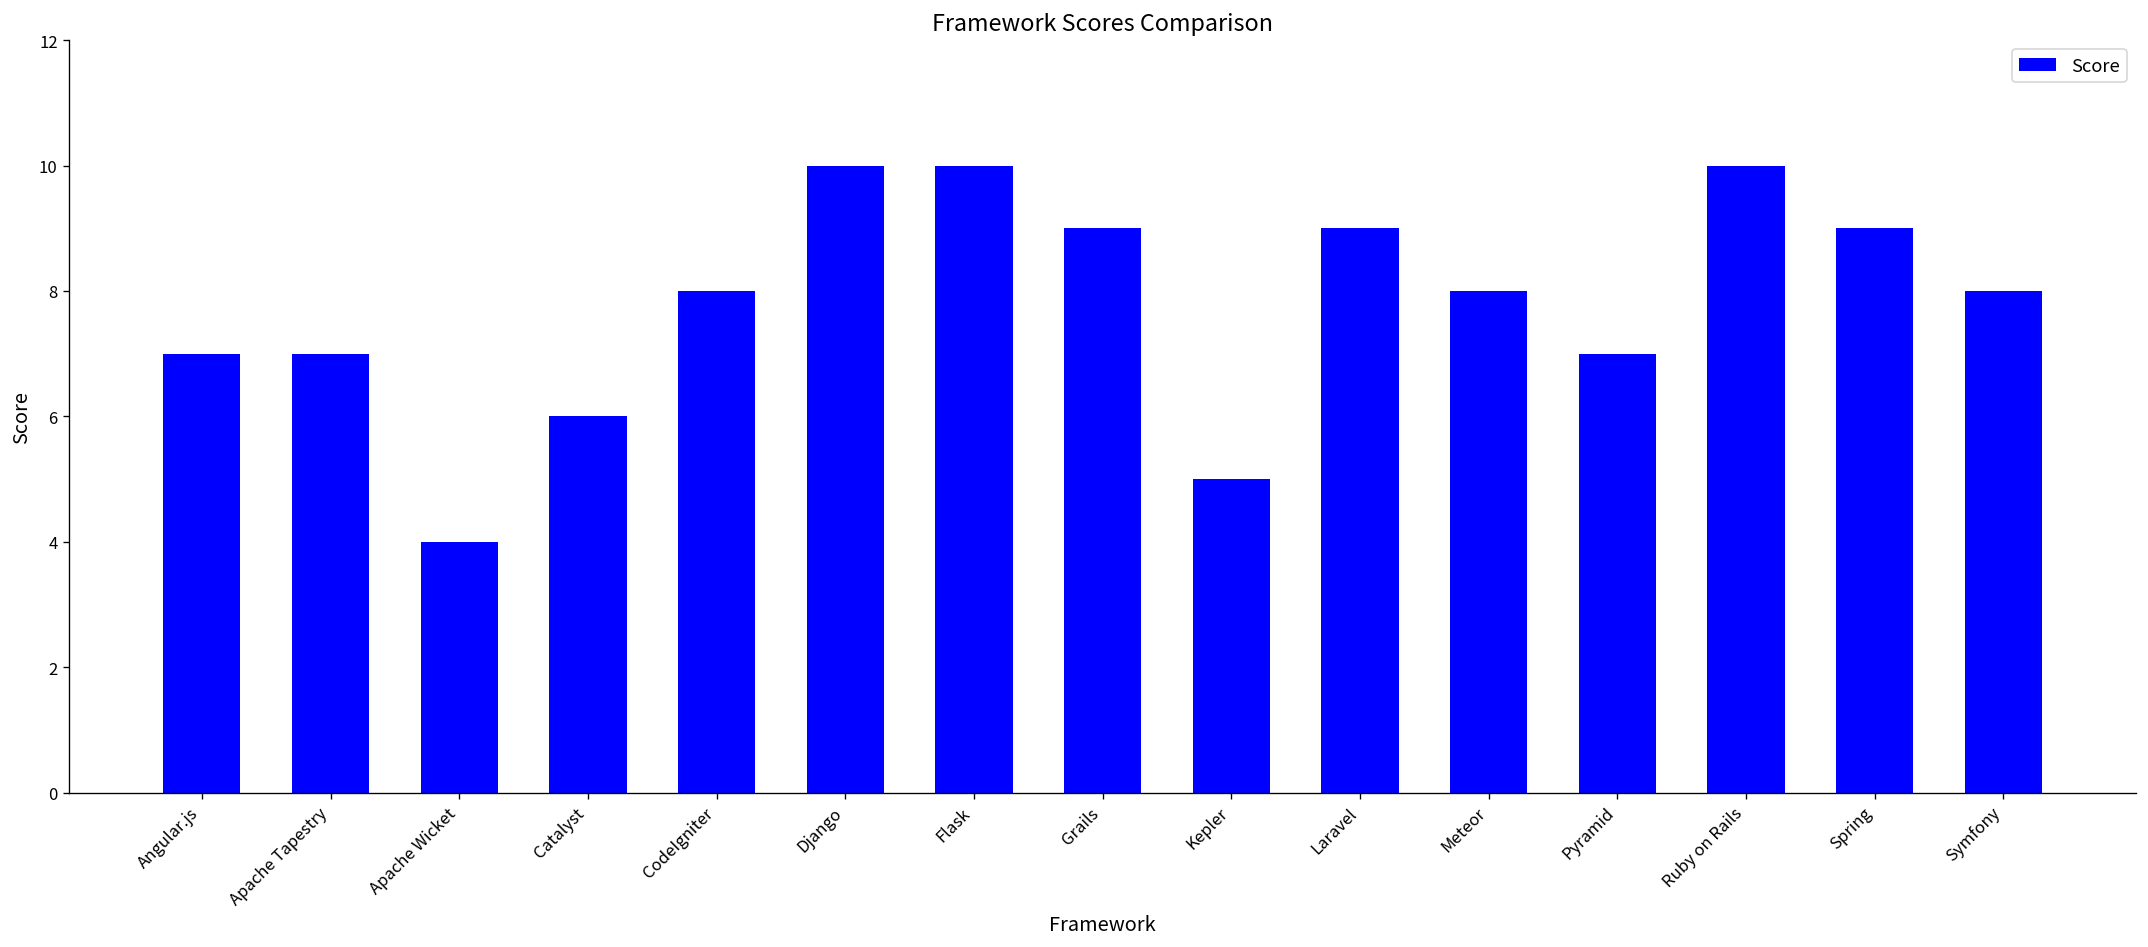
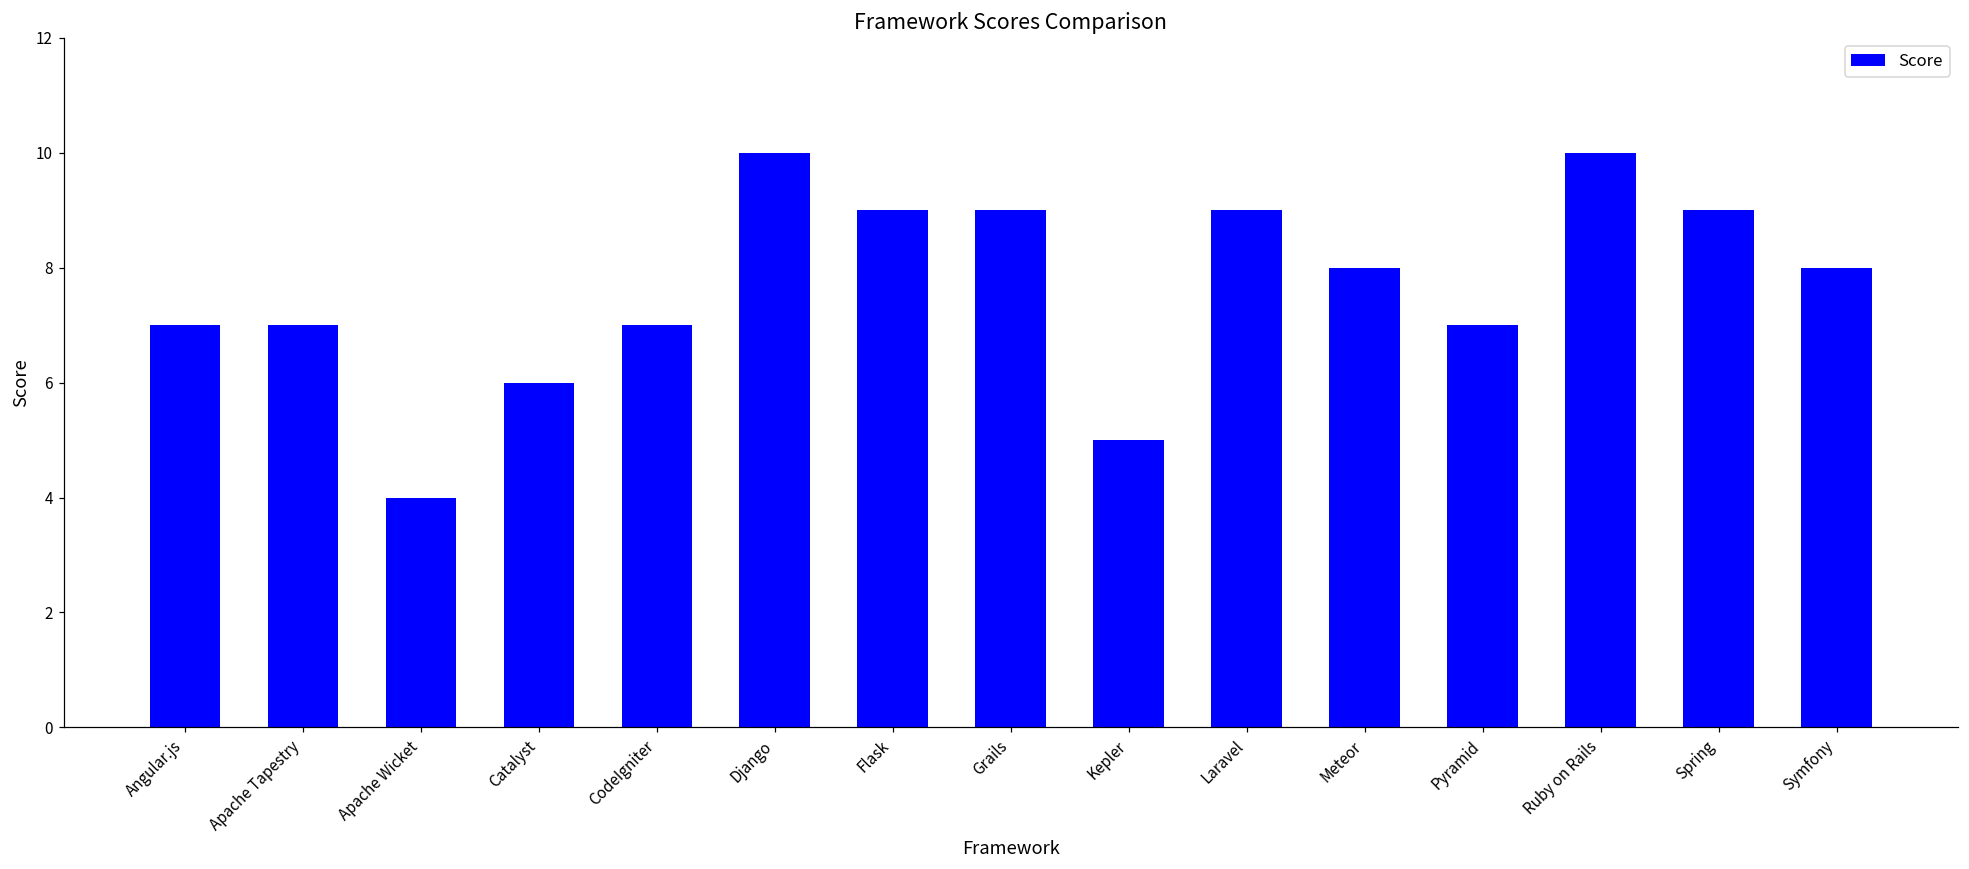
CodeIgniter: 8 -> 7
Flask: 10 -> 9
